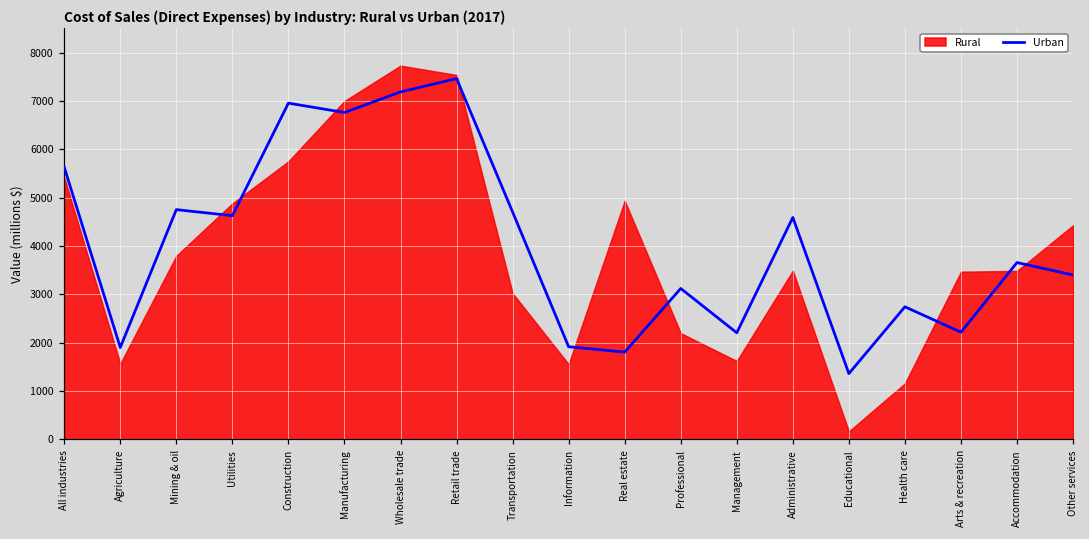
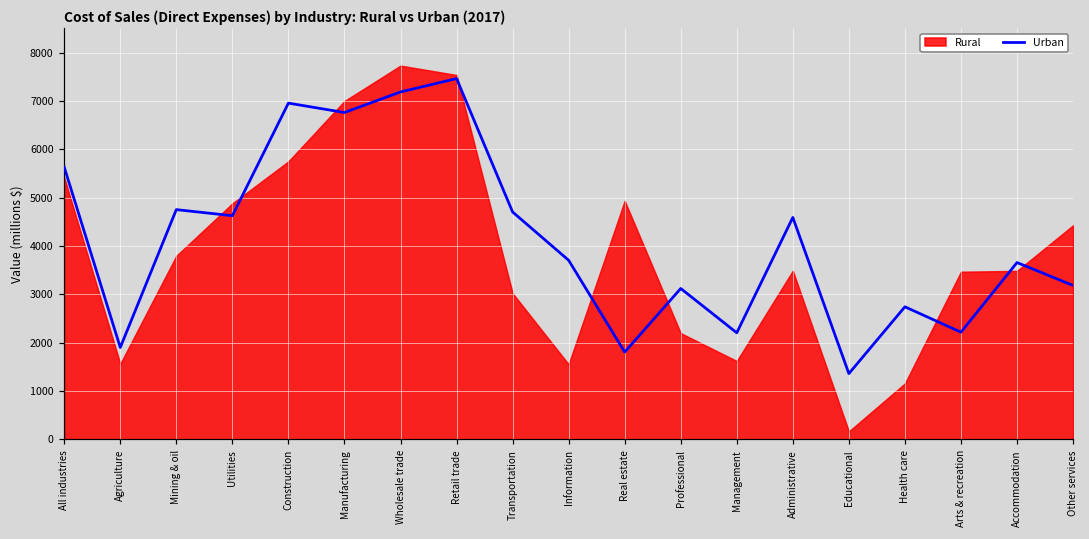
Urban, Information: 1900 -> 3700
Urban, Other services: 3400 -> 3200
